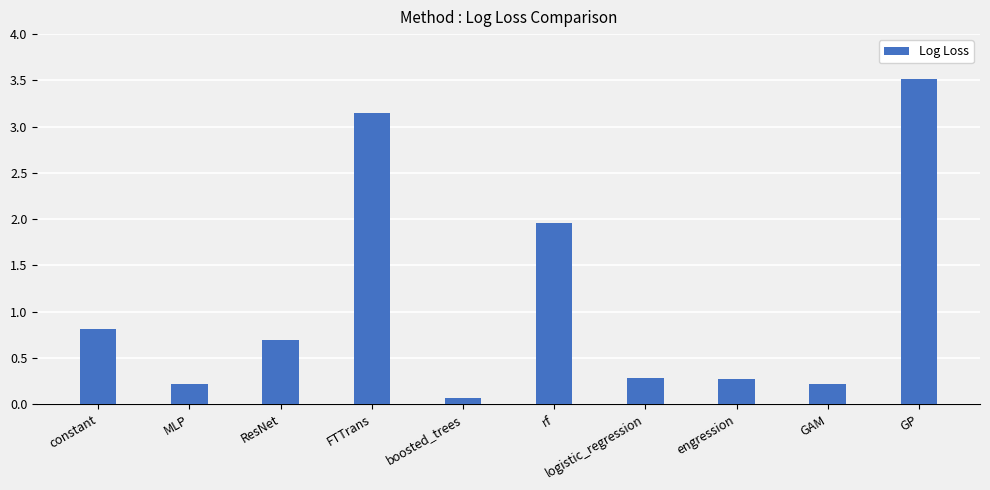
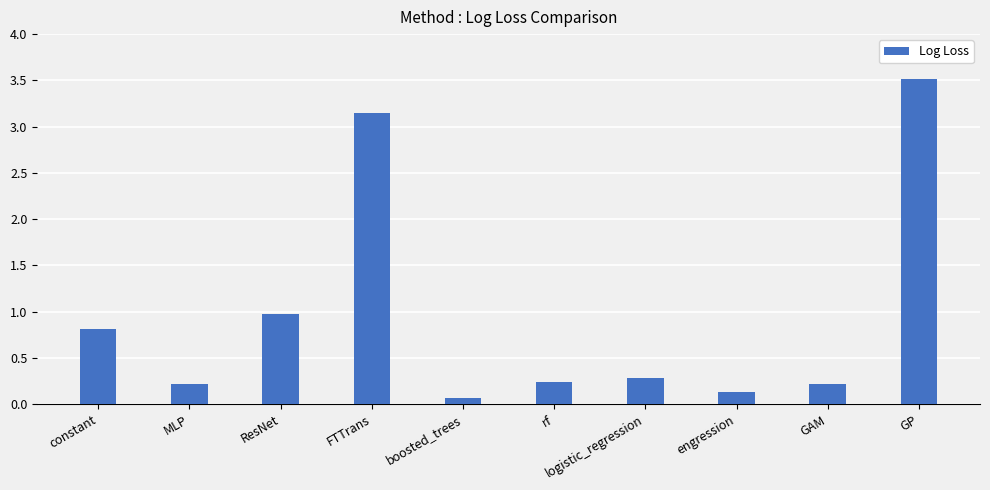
ResNet: 0.7 -> 1.0
rf: 2.0 -> 0.2
engression: 0.3 -> 0.1
